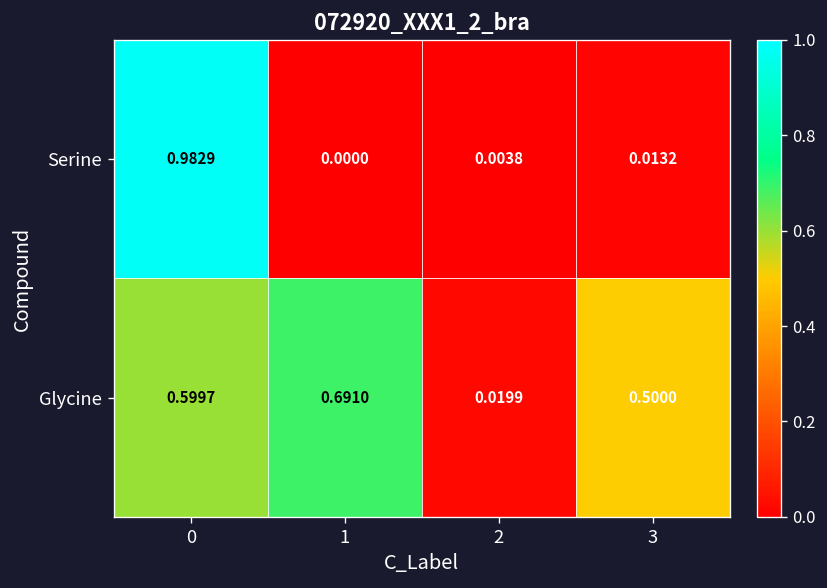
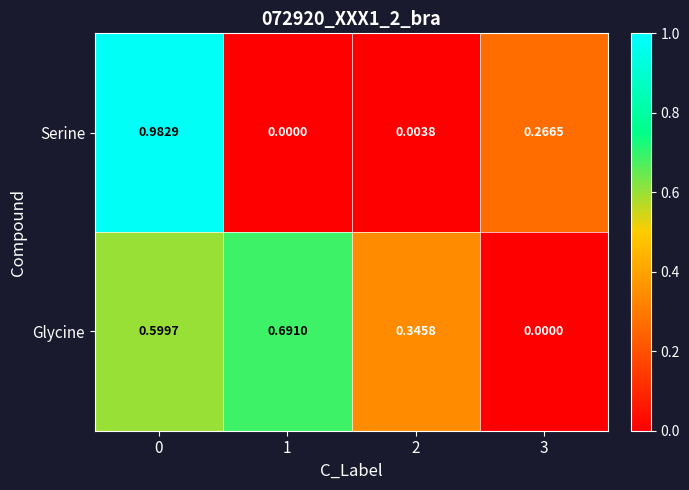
Serine, 3: 0.0132 -> 0.2665
Glycine, 2: 0.0199 -> 0.3458
Glycine, 3: 0.5000 -> 0.0000
